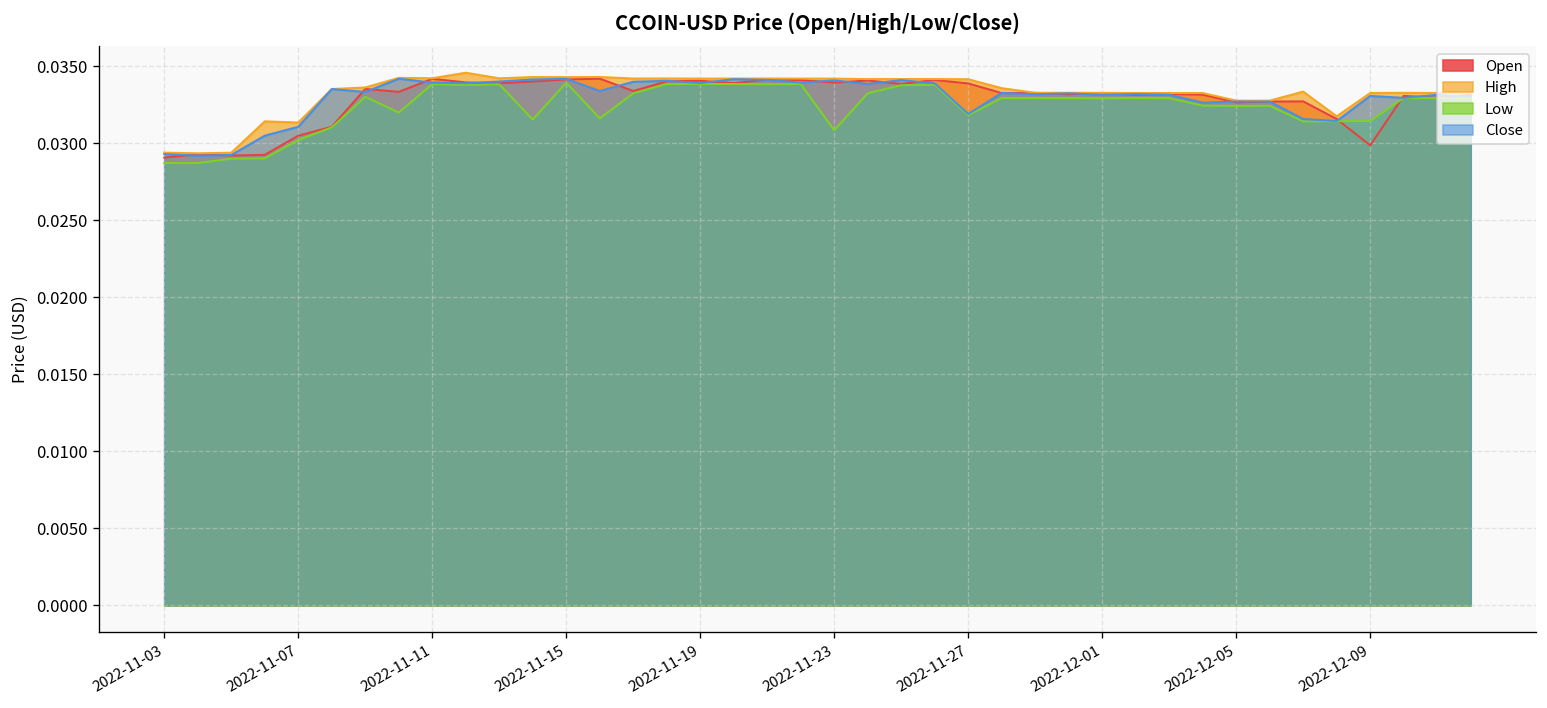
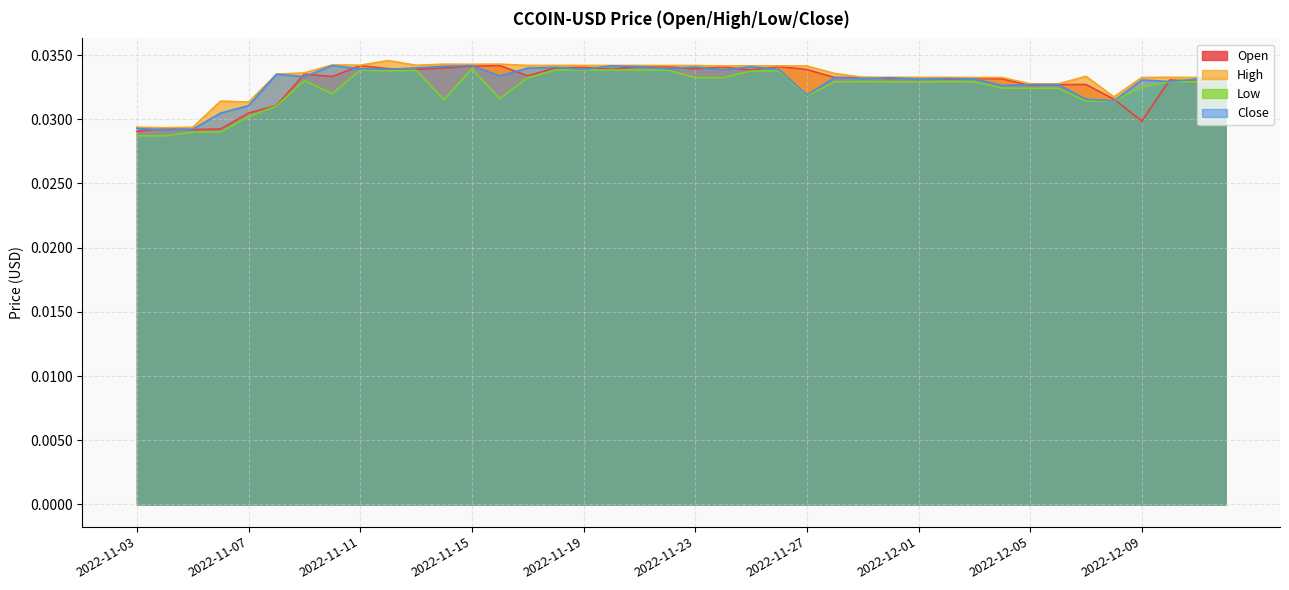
Low, 2022-11-23: 0.0308 -> 0.0332
Low, 2022-12-09: 0.0314 -> 0.0325
